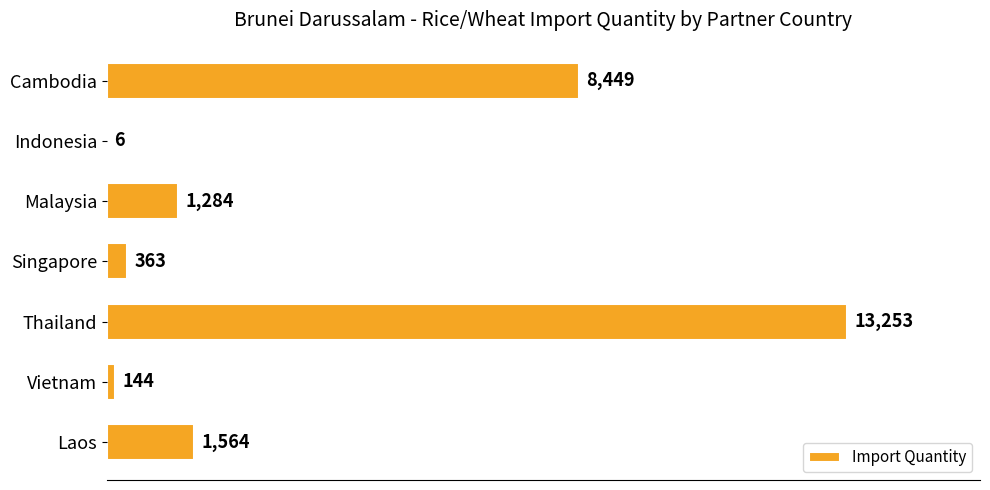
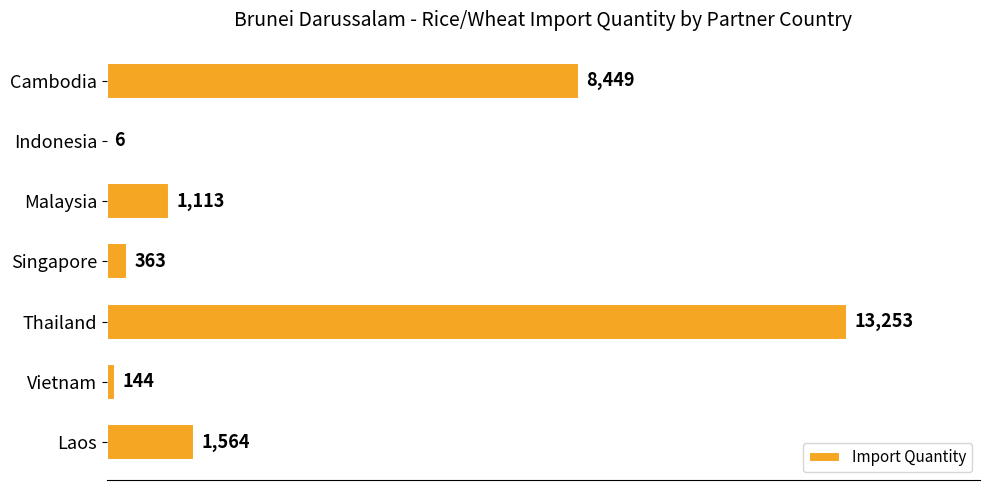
Malaysia: 1,284 -> 1,113
